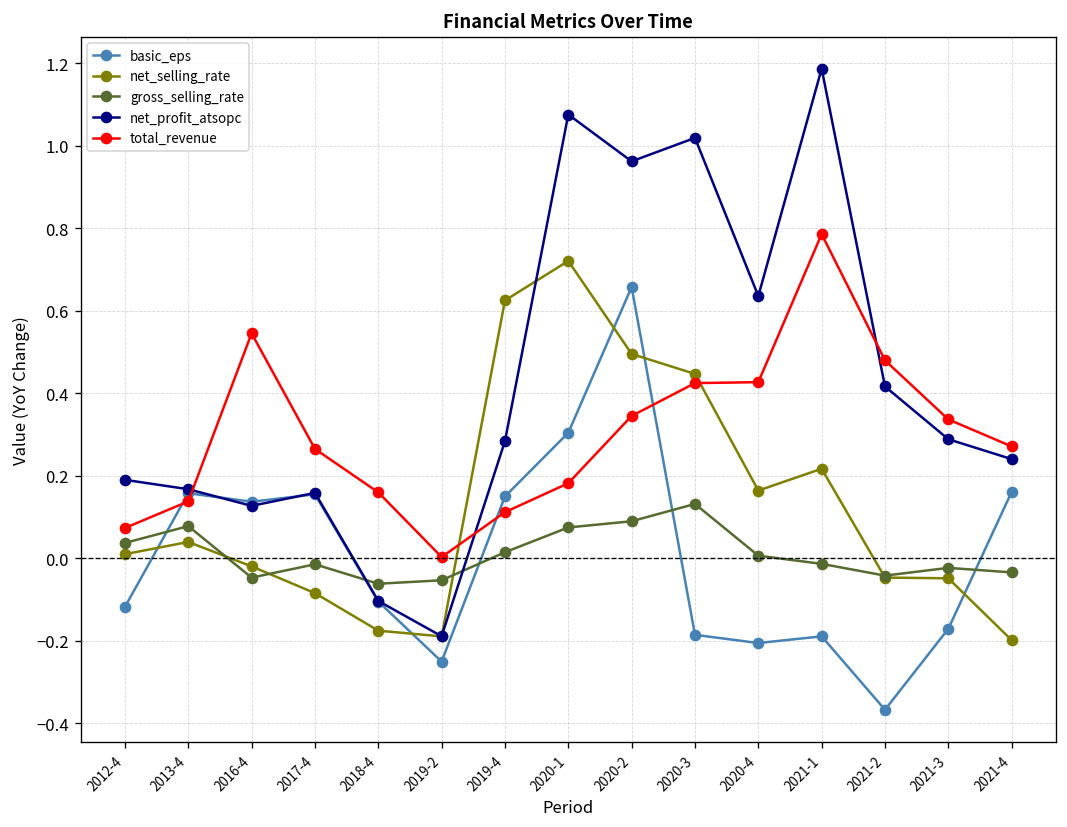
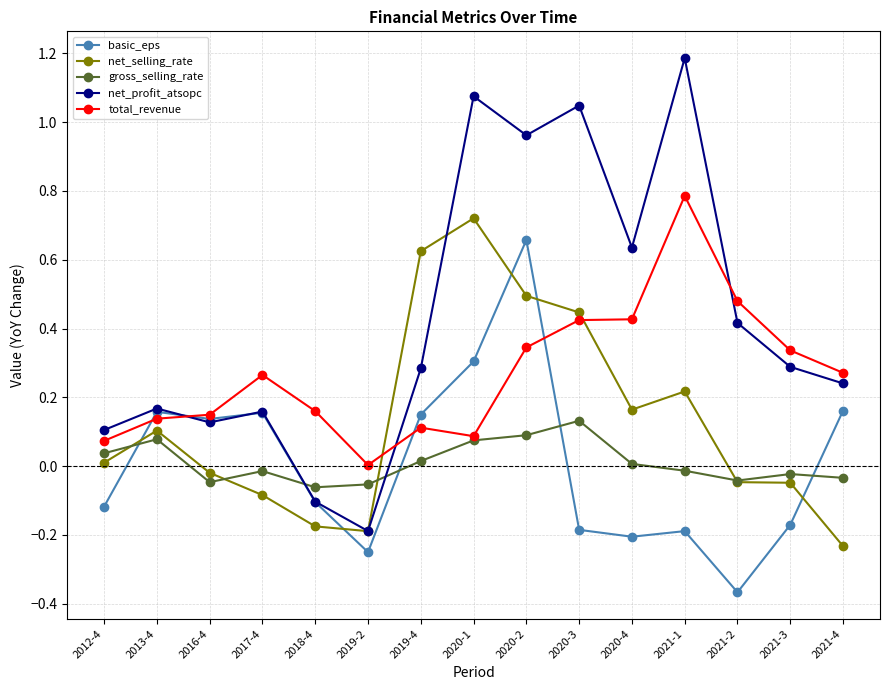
net_profit_atsopc, 2012-4: 0.19 -> 0.11
net_selling_rate, 2013-4: 0.04 -> 0.10
total_revenue, 2016-4: 0.55 -> 0.15
total_revenue, 2020-1: 0.18 -> 0.09
net_profit_atsopc, 2020-3: 1.02 -> 1.05
net_selling_rate, 2021-4: -0.20 -> -0.23
